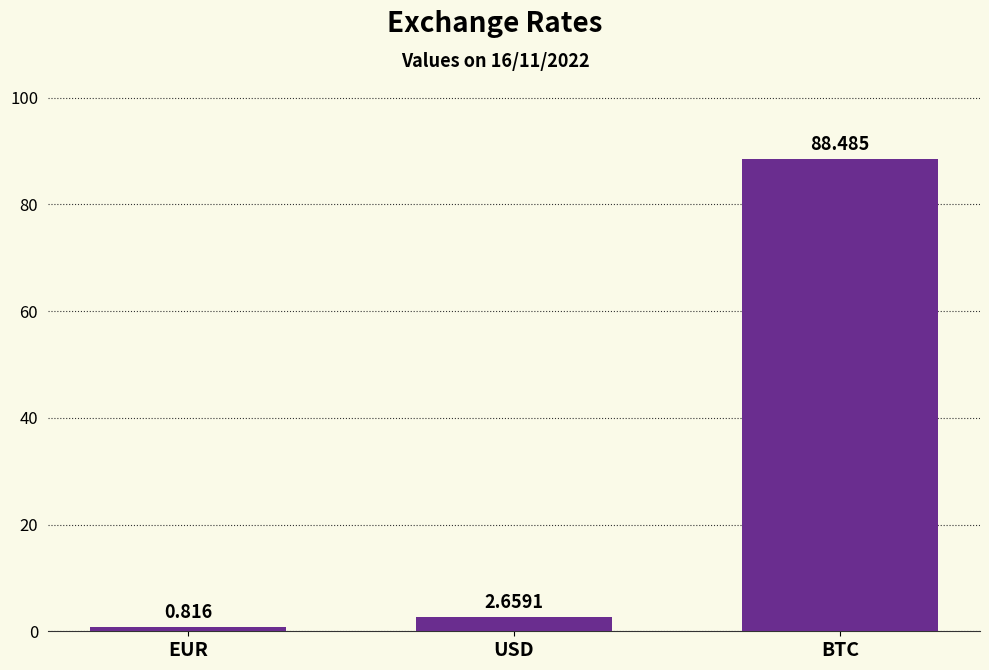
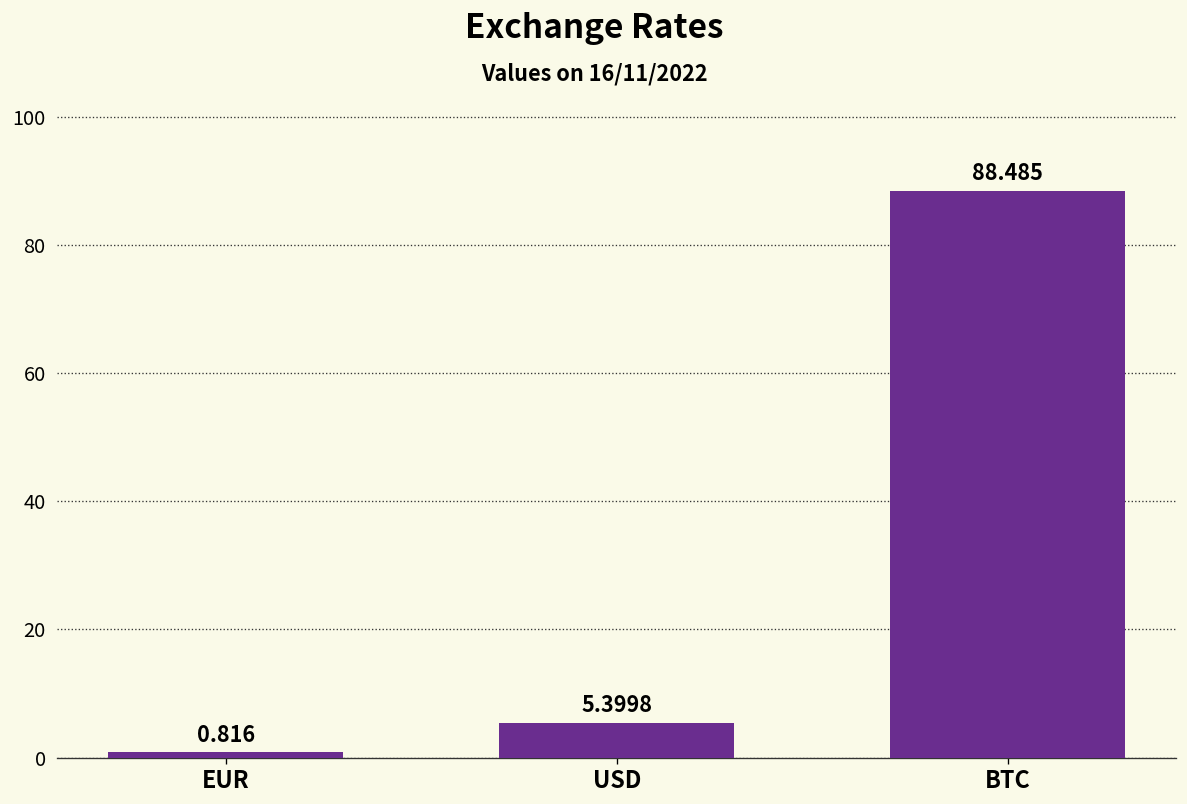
USD: 2.6591 -> 5.3998
